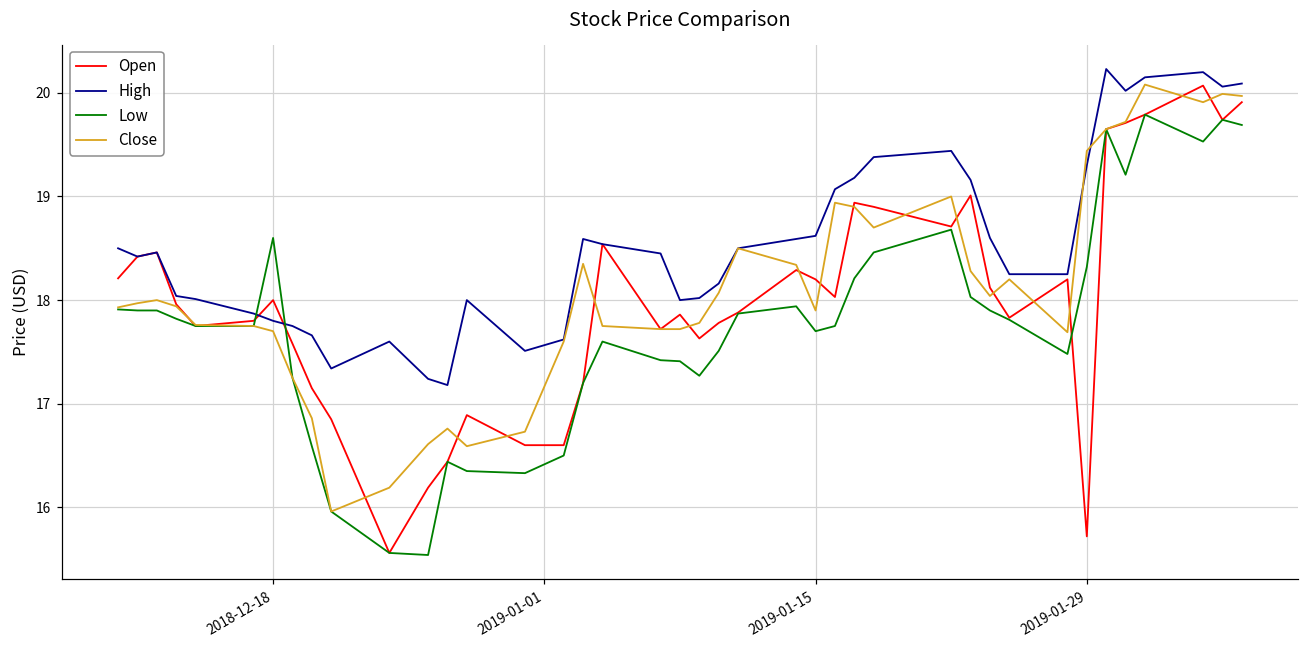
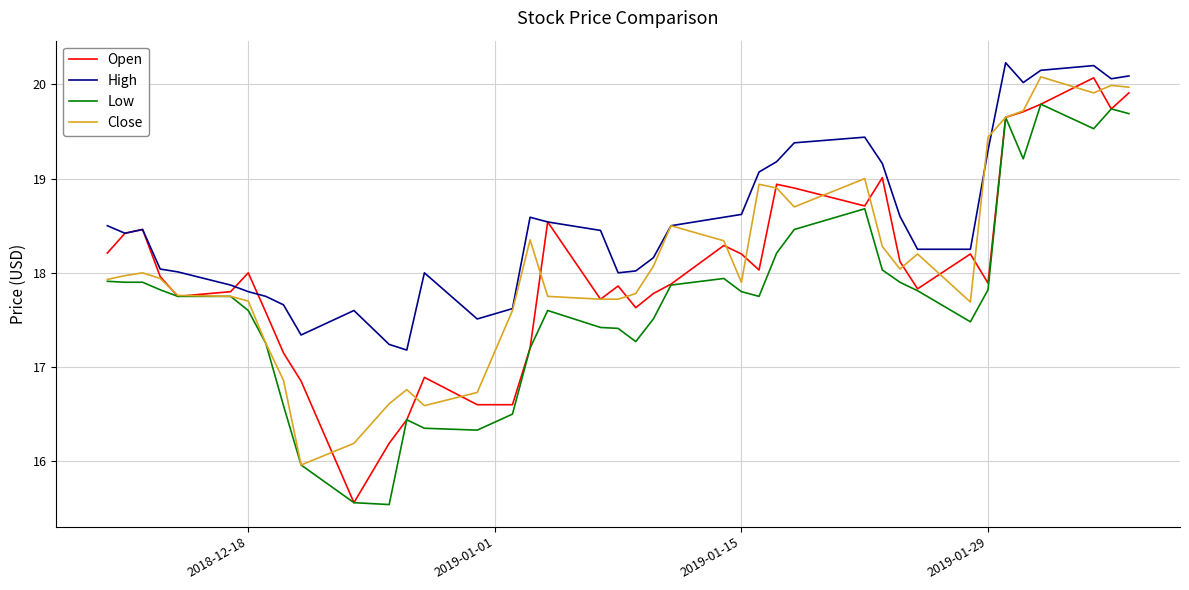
Low, 2018-12-18: 18.6 -> 17.6
Low, 2019-01-15: 17.7 -> 17.8
Open, 2019-01-29: 15.7 -> 17.9
Low, 2019-01-29: 18.3 -> 17.8
